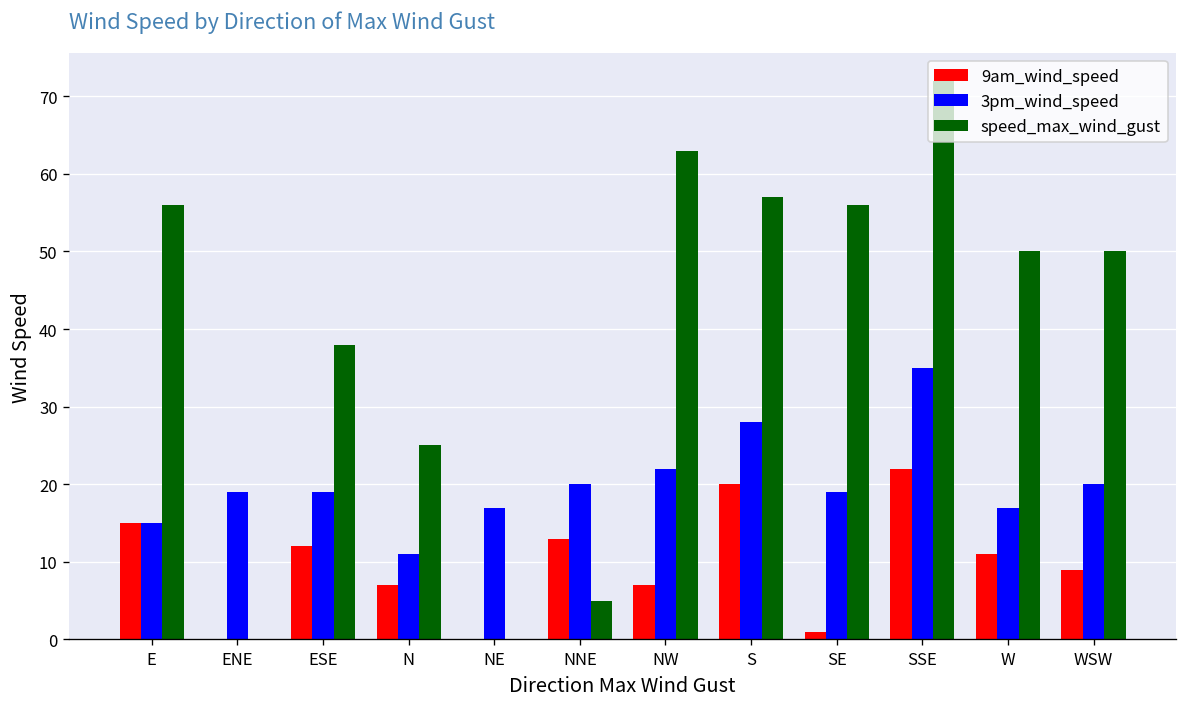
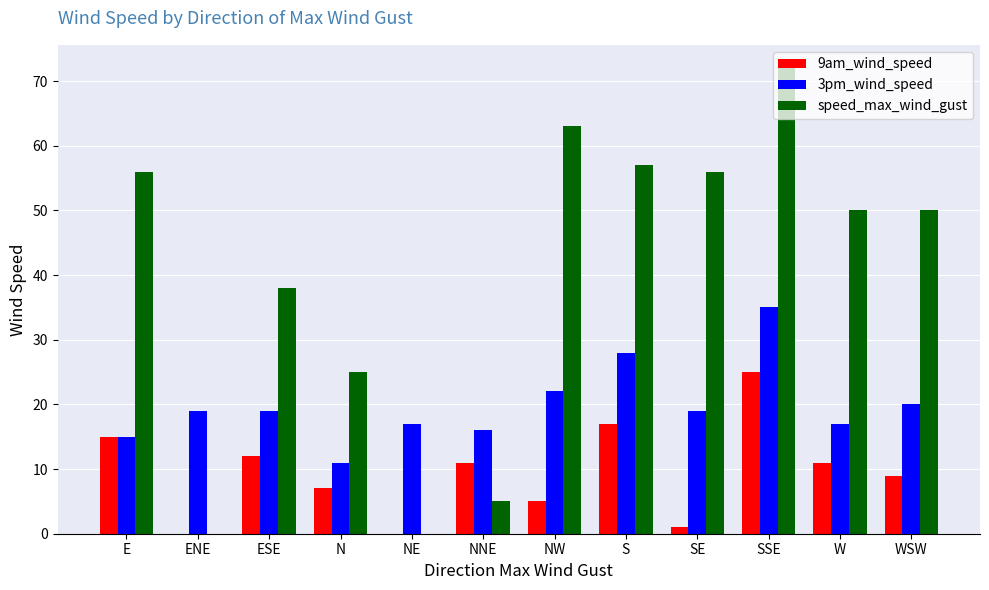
9am_wind_speed, NNE: 13 -> 11
3pm_wind_speed, NNE: 20 -> 16
9am_wind_speed, NW: 7 -> 5
9am_wind_speed, S: 20 -> 17
9am_wind_speed, SSE: 22 -> 25
